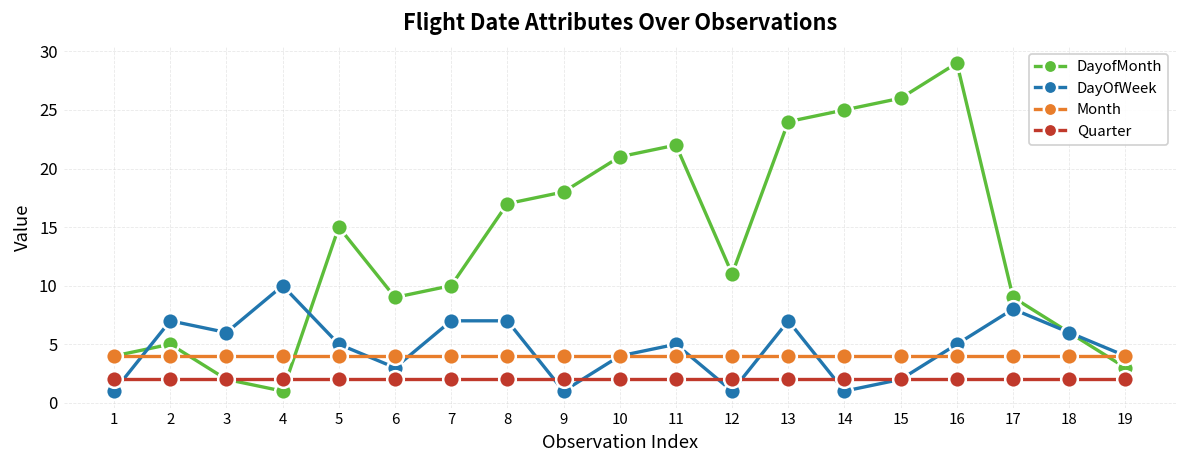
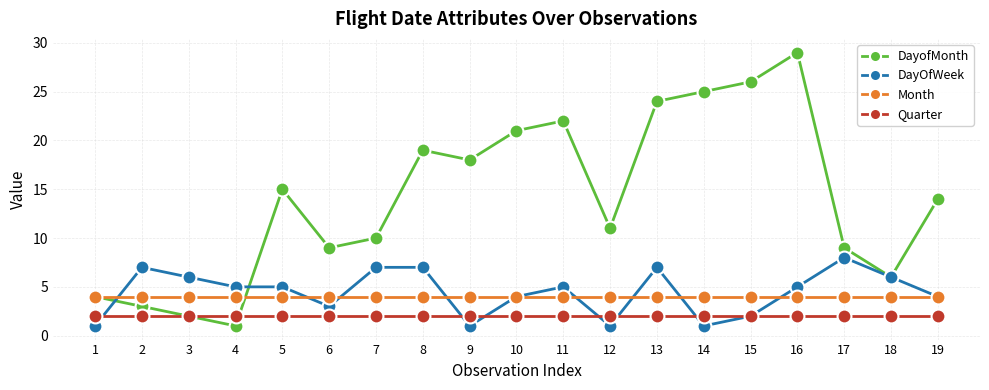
DayofMonth, 2: 5 -> 3
DayOfWeek, 4: 10 -> 5
DayofMonth, 8: 17 -> 19
DayofMonth, 19: 3 -> 14
